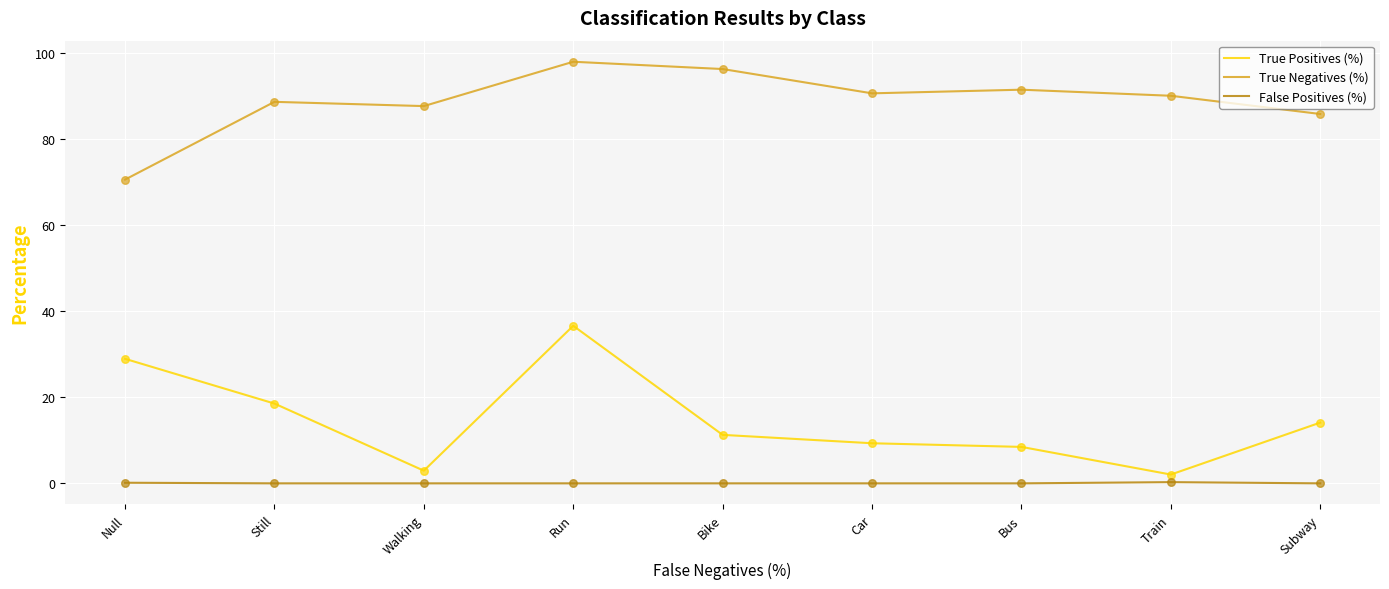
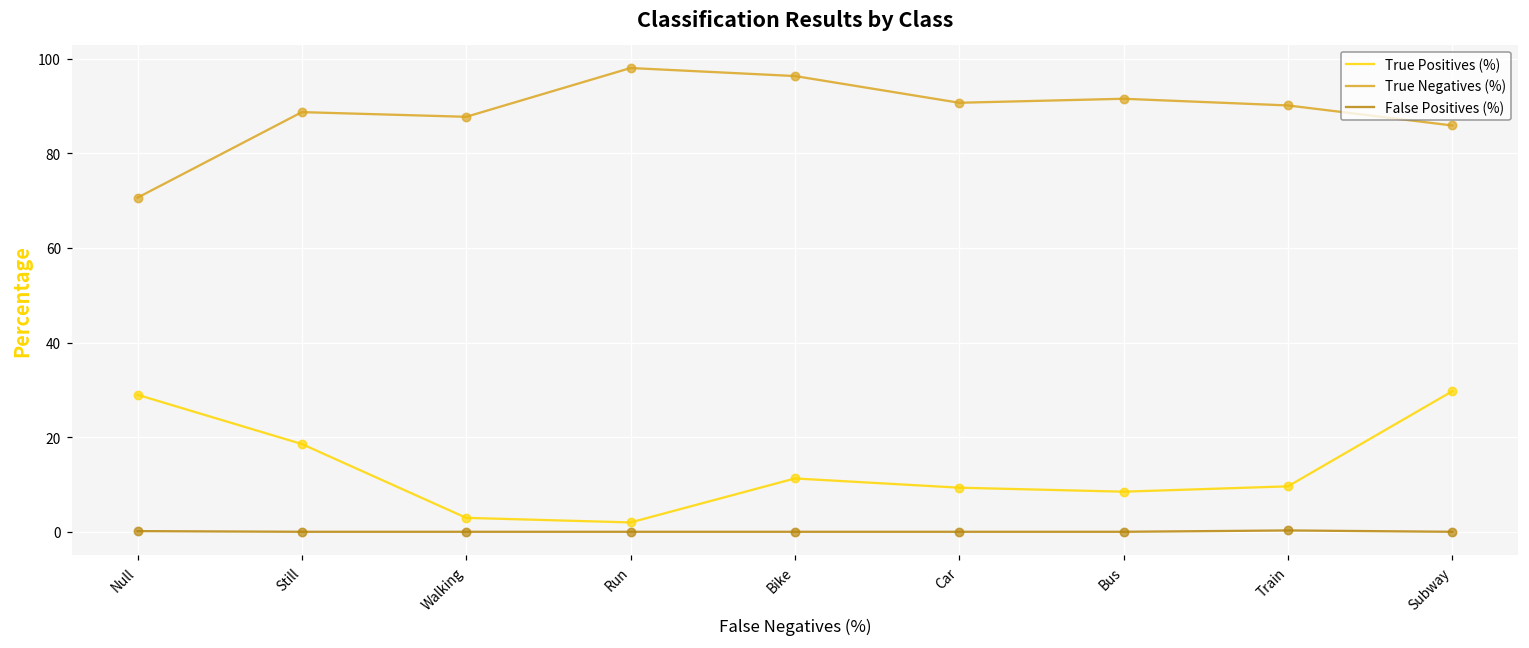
True Positives (%), Run: 37 -> 2
True Positives (%), Train: 2 -> 10
True Positives (%), Subway: 14 -> 30
